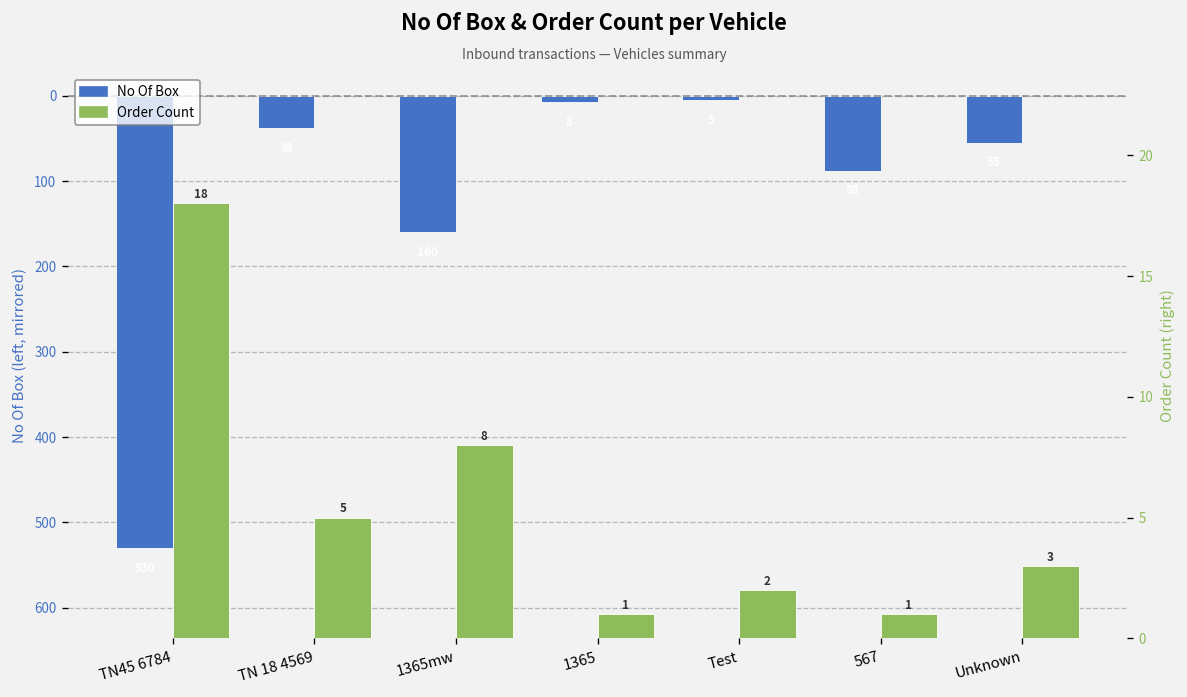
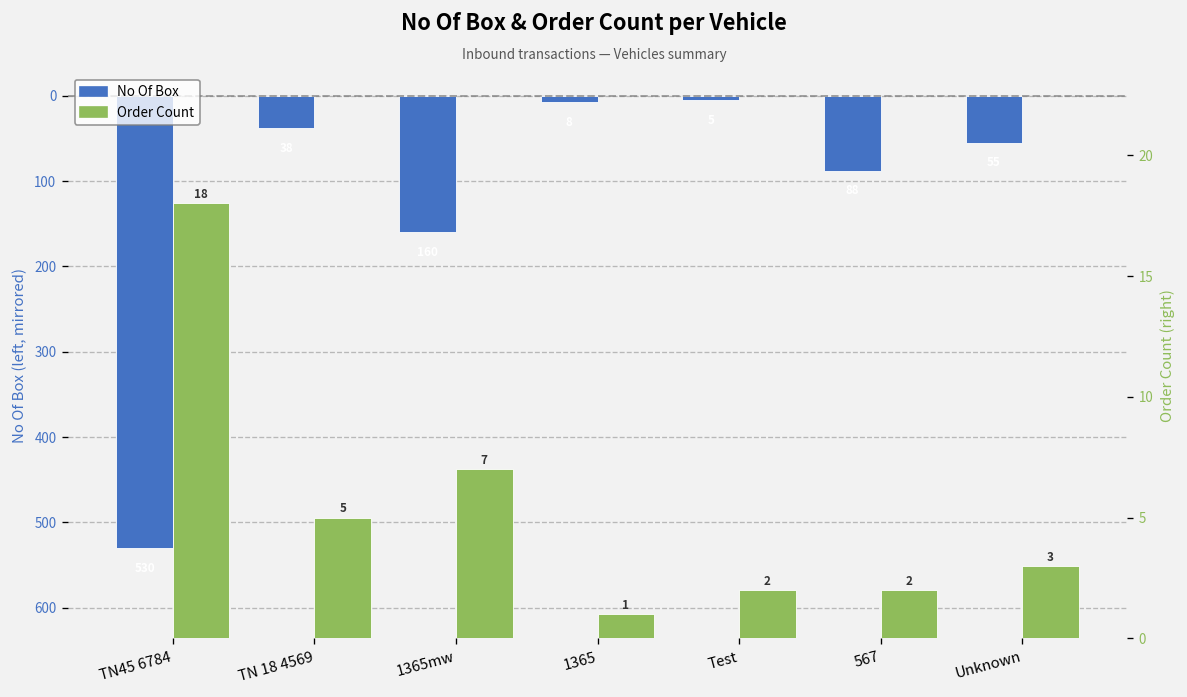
Order Count, 1365mw: 8 -> 7
Order Count, 567: 1 -> 2
